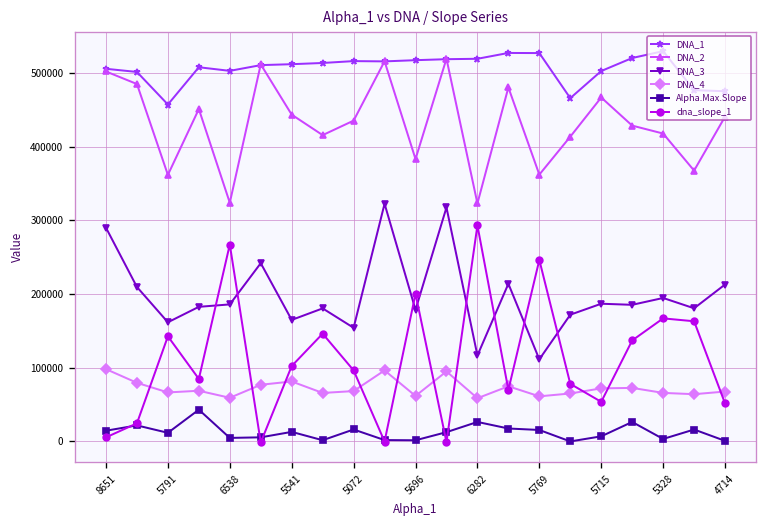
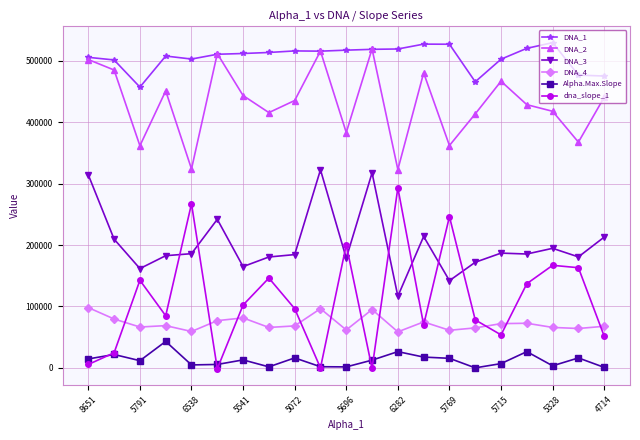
DNA_3, 8651: 290000 -> 310000
DNA_3, 5072: 150000 -> 180000
DNA_3, 5769: 110000 -> 140000
